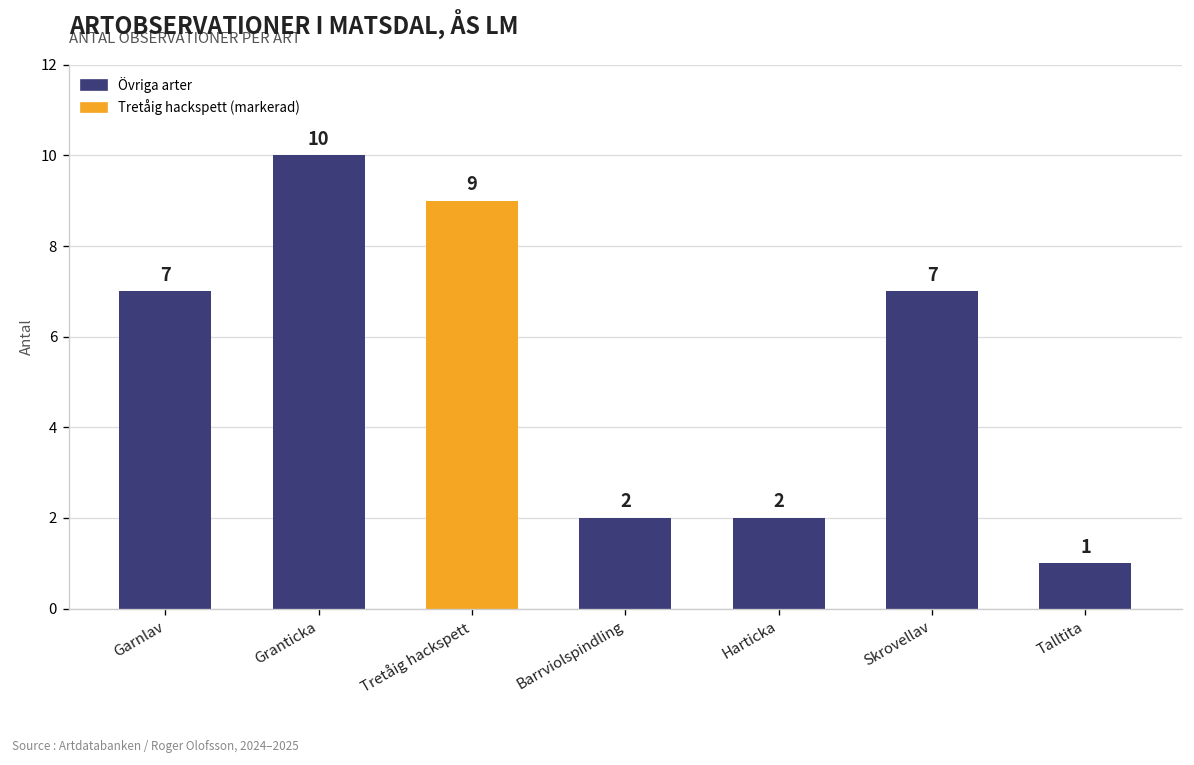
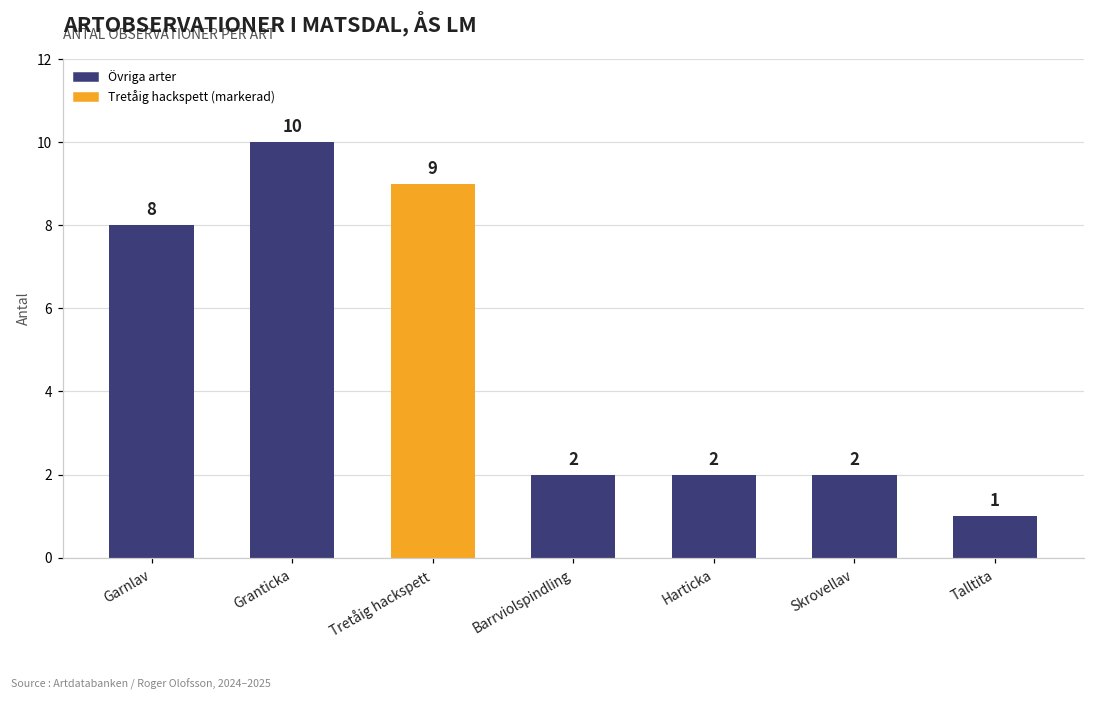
Garnlav: 7 -> 8
Skrovellav: 7 -> 2
